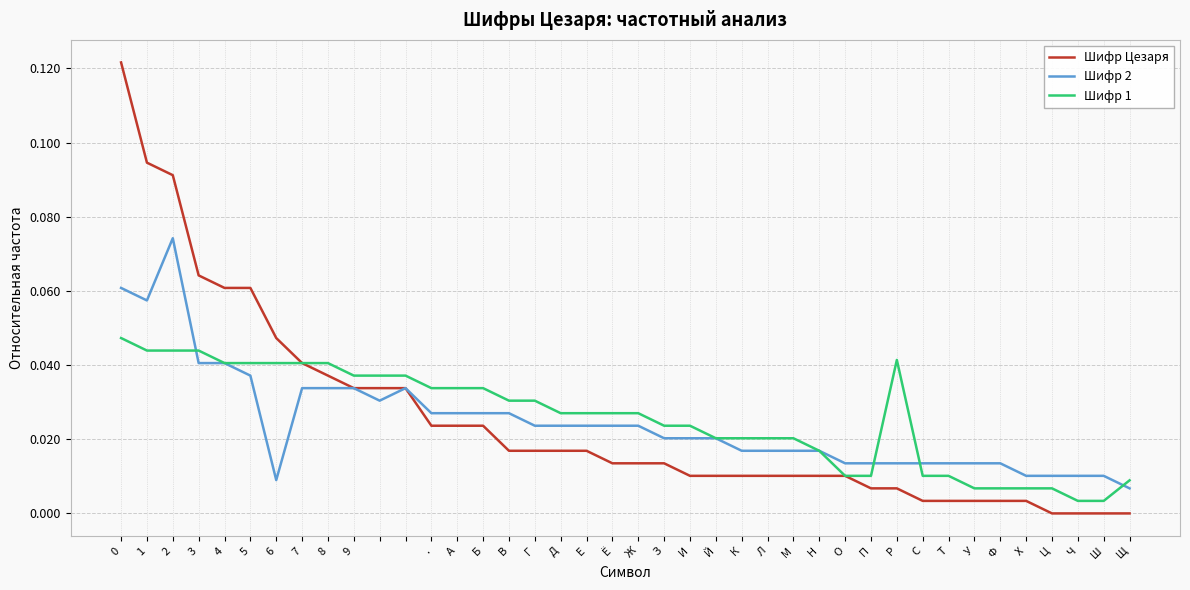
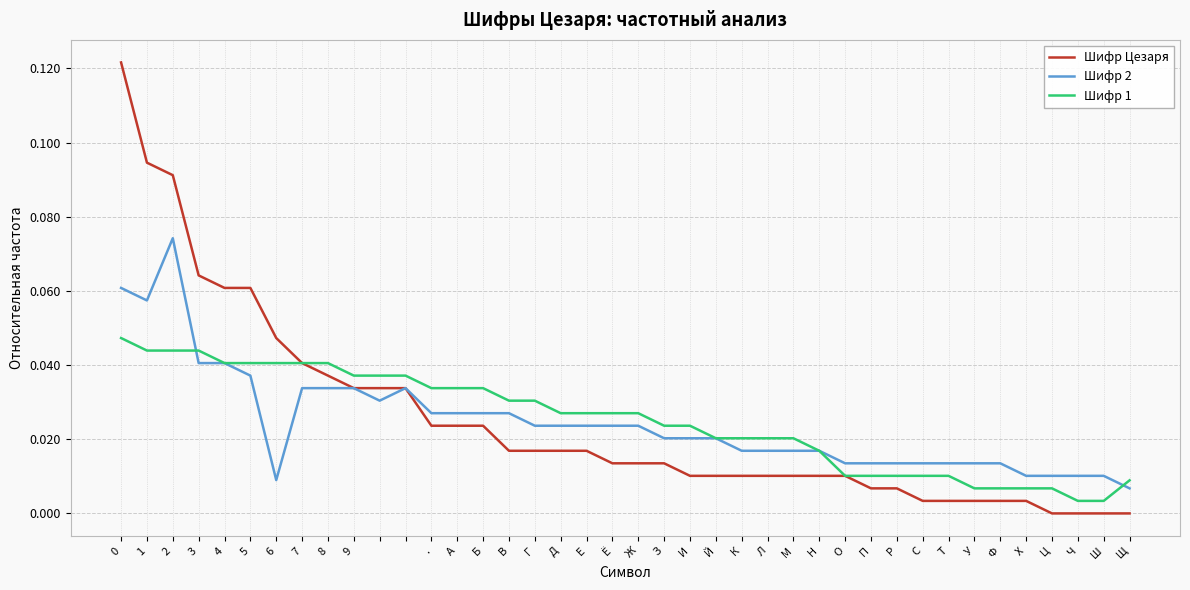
Шифр 1, Р: 0.041 -> 0.010
